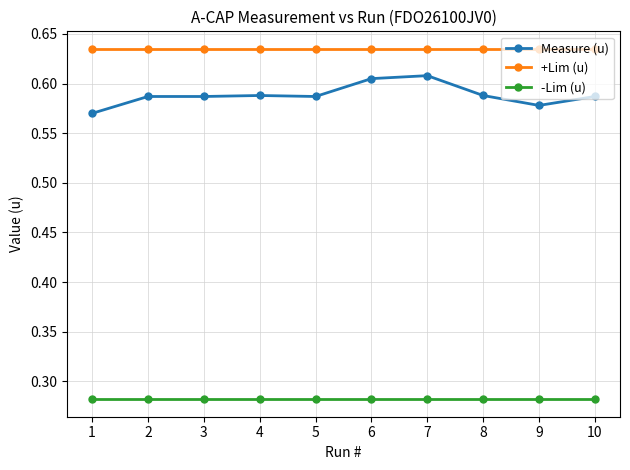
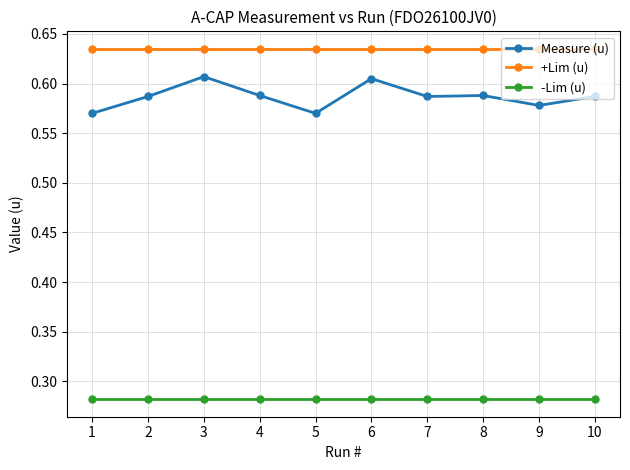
Measure (u), 3: 0.59 -> 0.61
Measure (u), 5: 0.59 -> 0.57
Measure (u), 7: 0.61 -> 0.59
